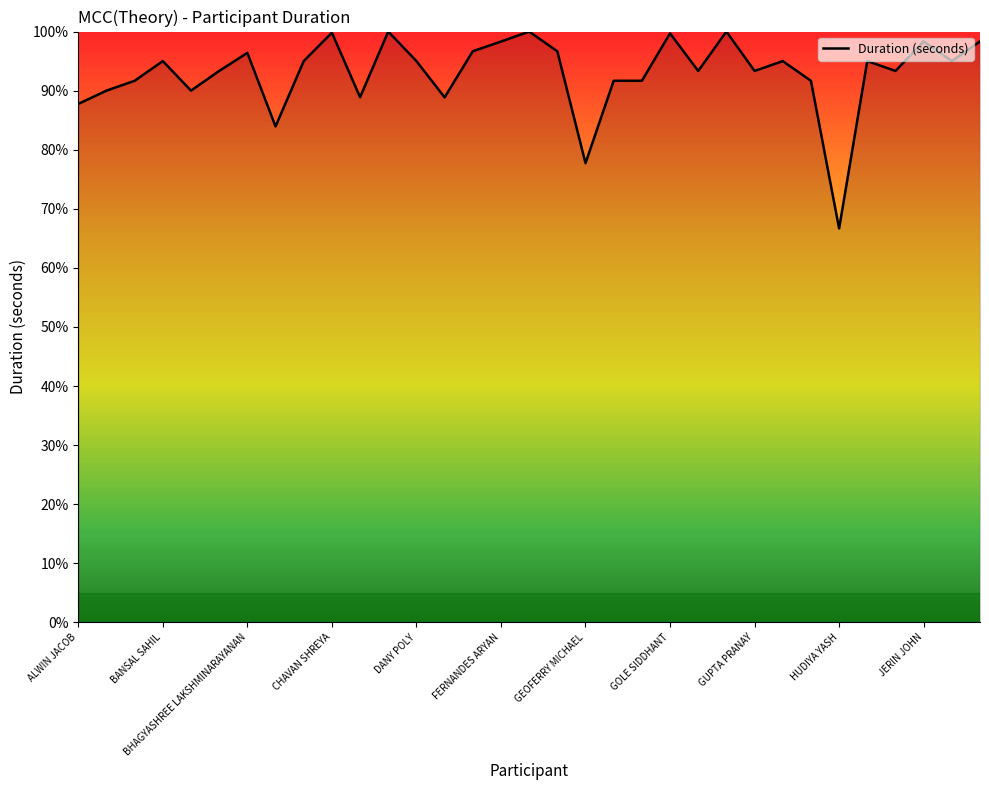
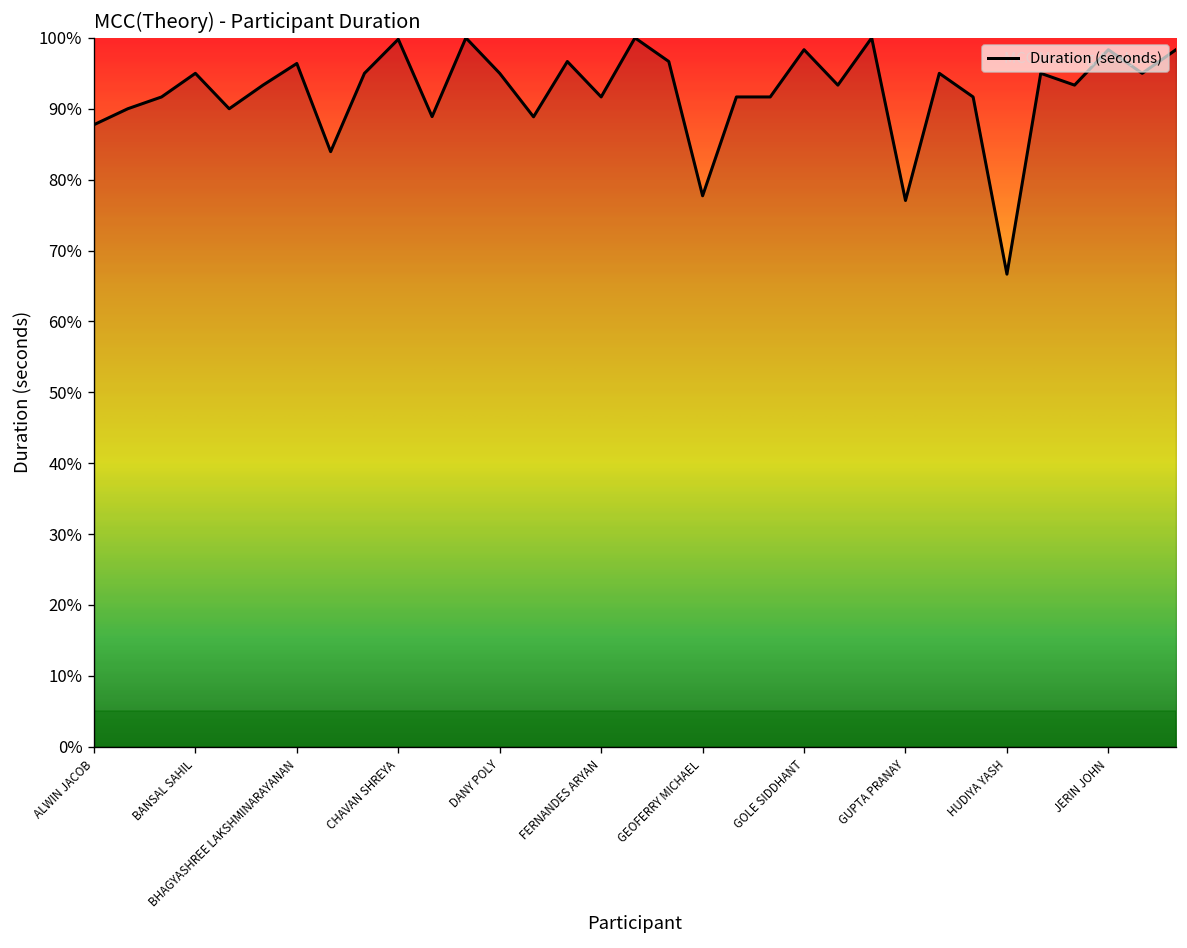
FERNANDES ARYAN: 98% -> 92%
GOLE SIDDHANT: 100% -> 98%
GUPTA PRANAY: 93% -> 77%
